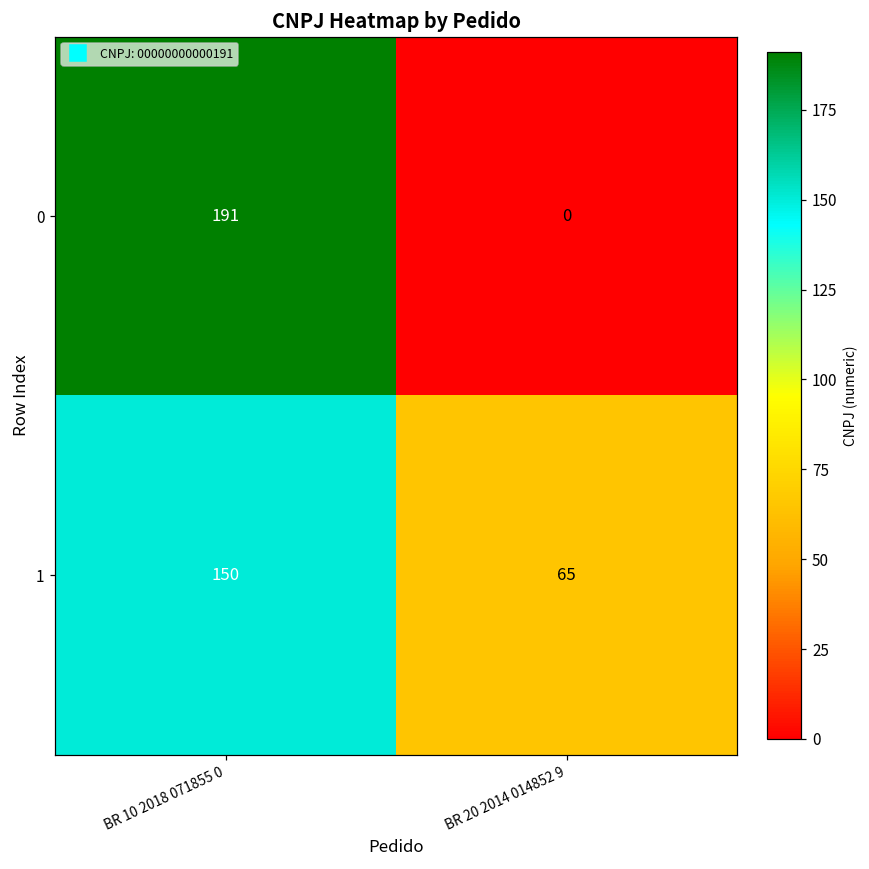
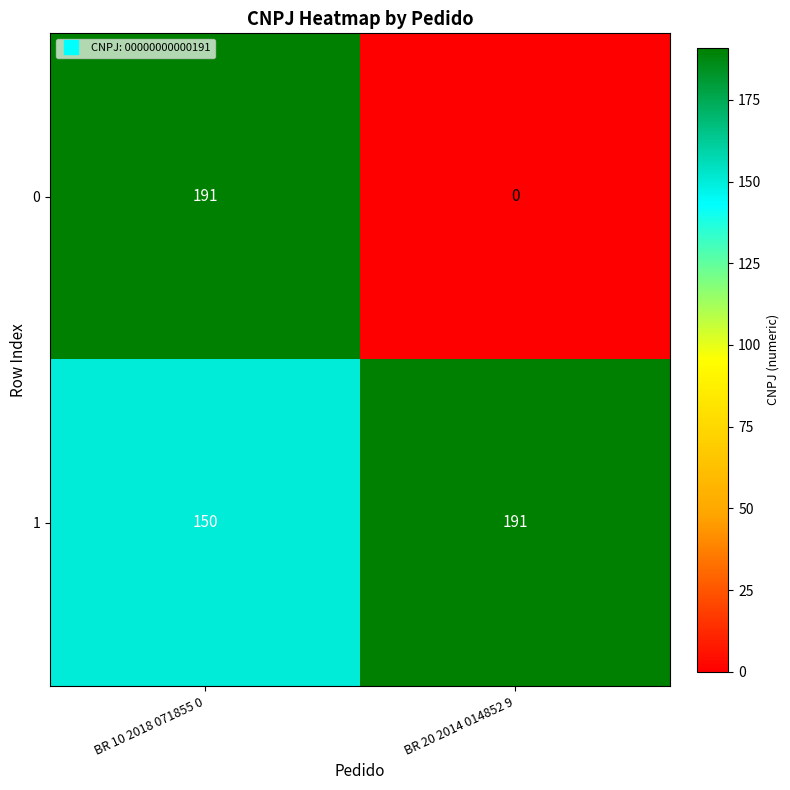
1, BR 20 2014 014852 9: 65 -> 191
